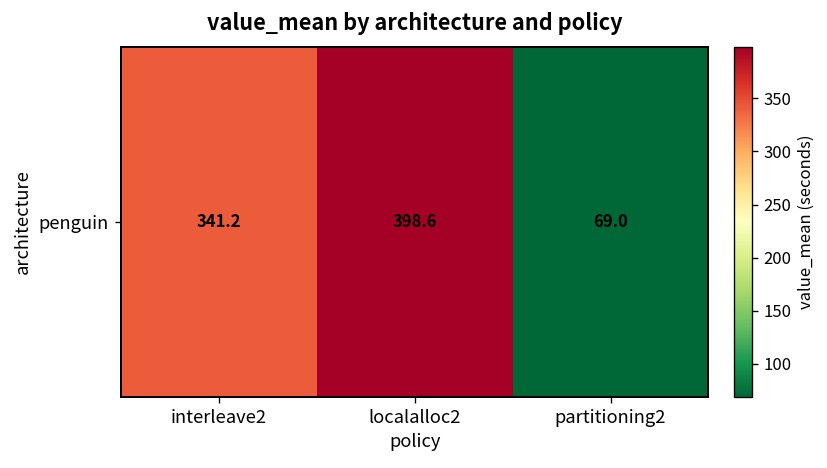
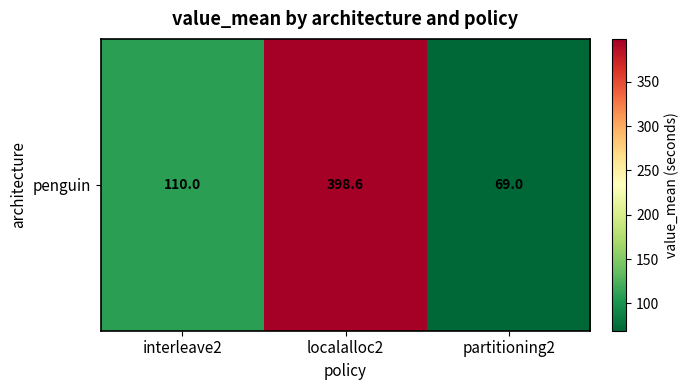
penguin, interleave2: 341.2 -> 110.0
